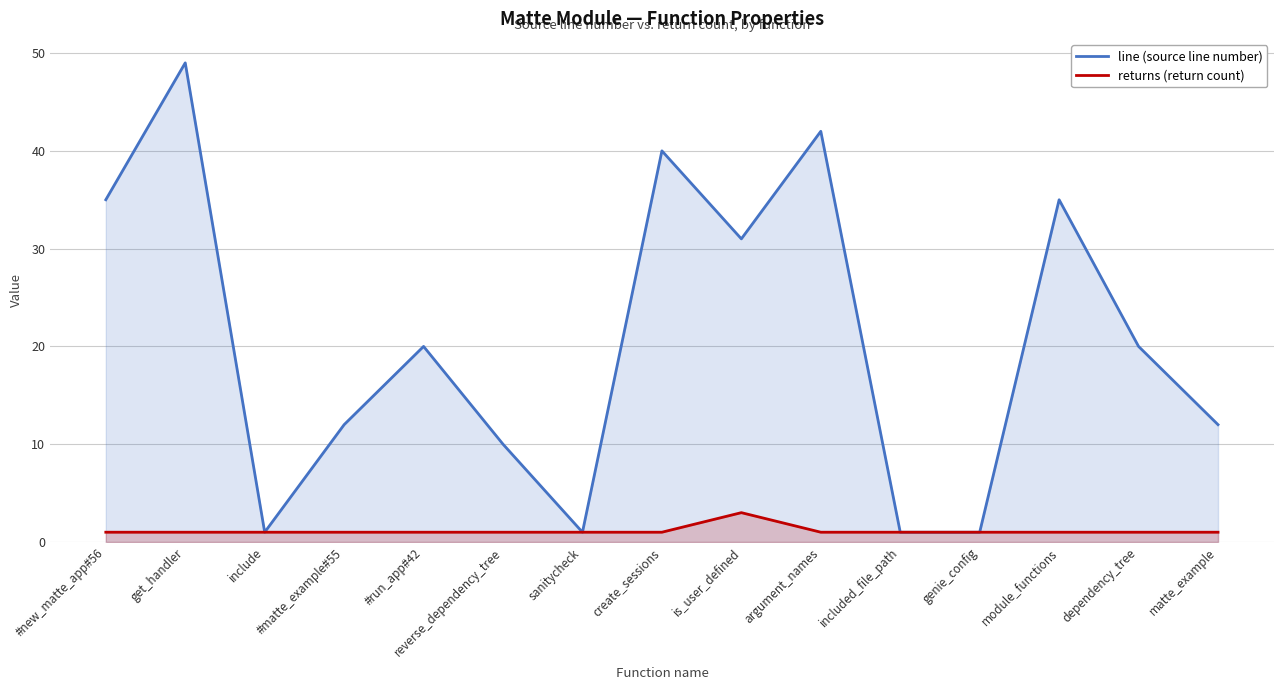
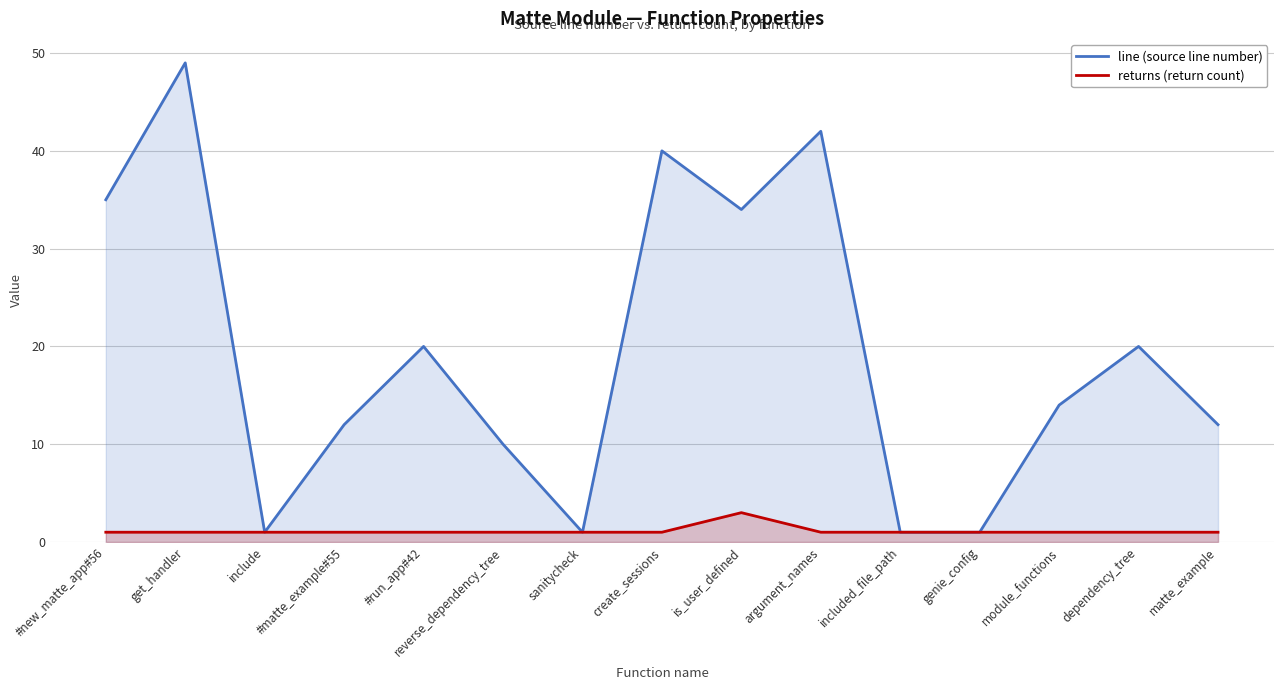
line (source line number), is_user_defined: 31 -> 34
line (source line number), module_functions: 35 -> 14
